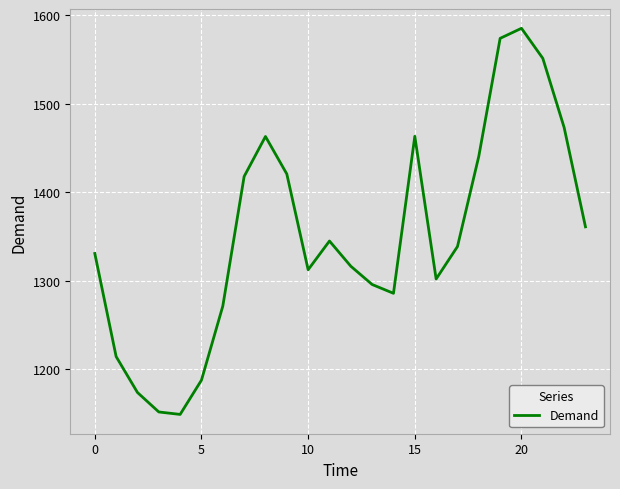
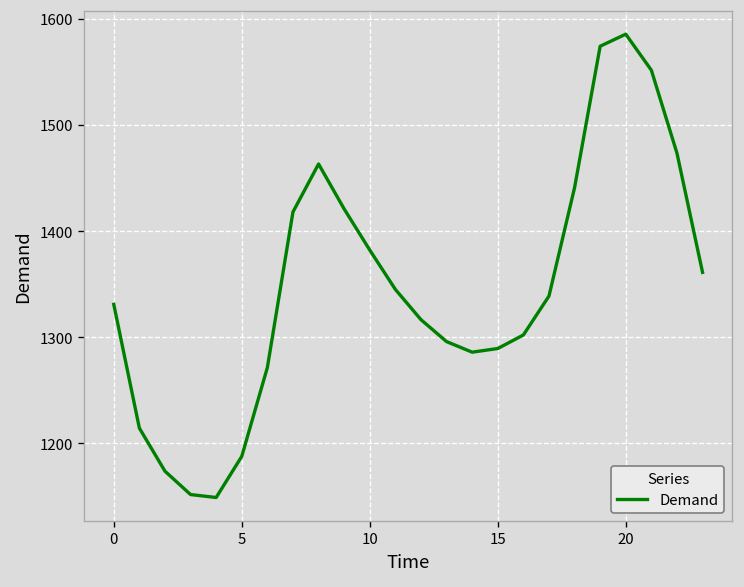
10: 1310 -> 1380
15: 1460 -> 1290
